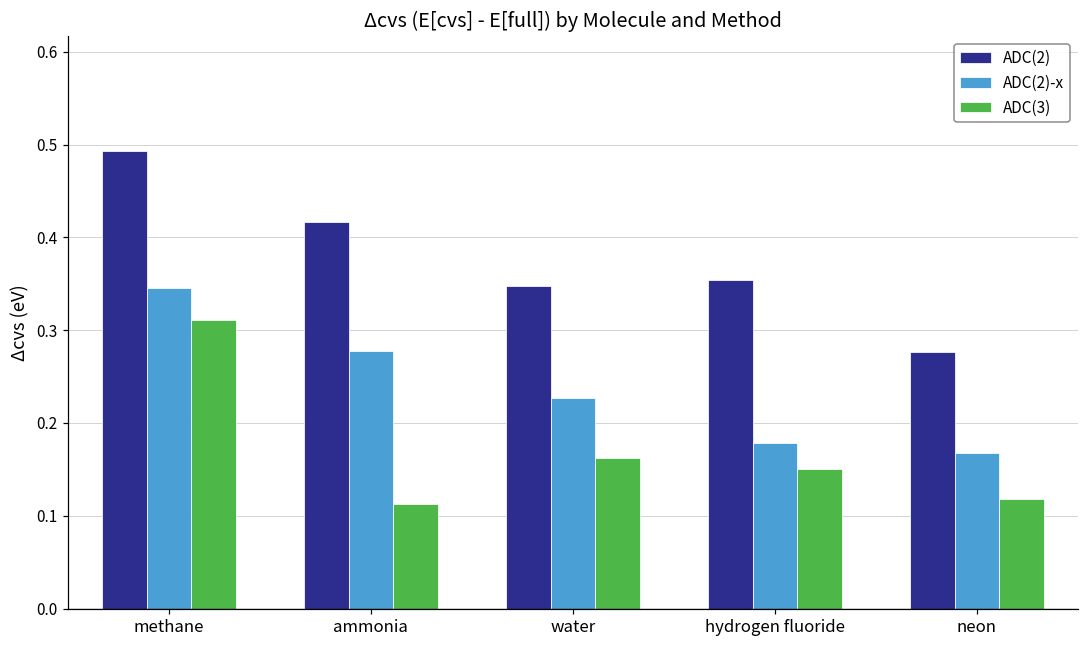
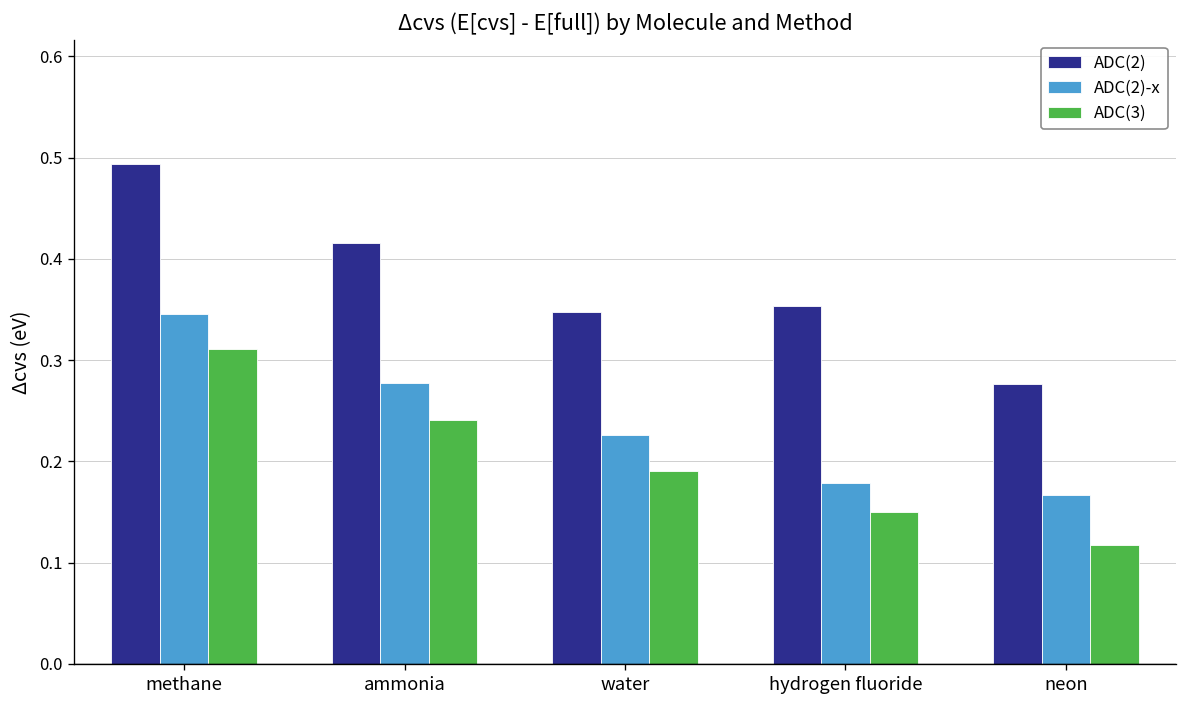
ADC(3), ammonia: 0.11 -> 0.24
ADC(3), water: 0.16 -> 0.19
